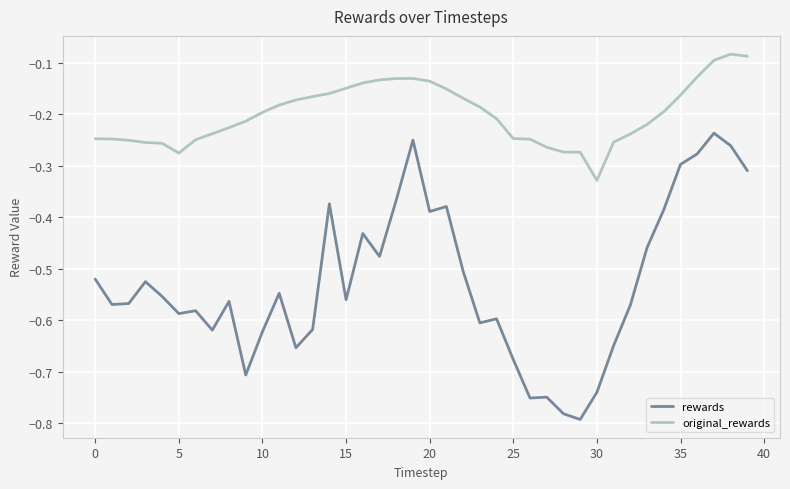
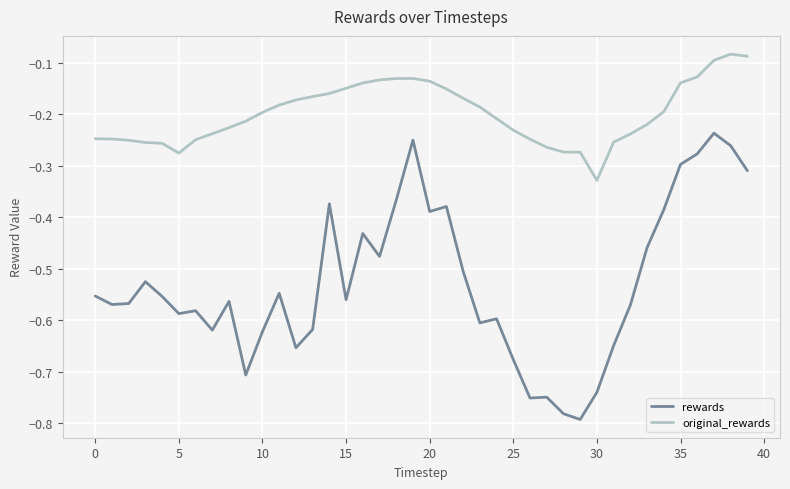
rewards, 0: -0.52 -> -0.55
original_rewards, 25: -0.25 -> -0.23
original_rewards, 35: -0.16 -> -0.14
